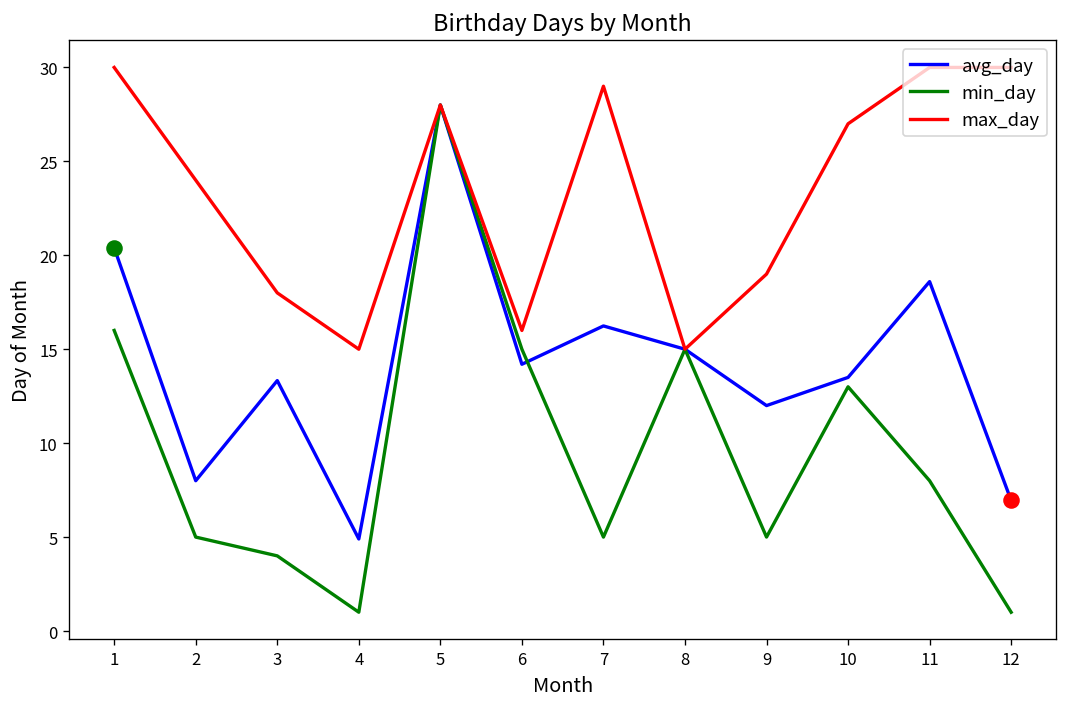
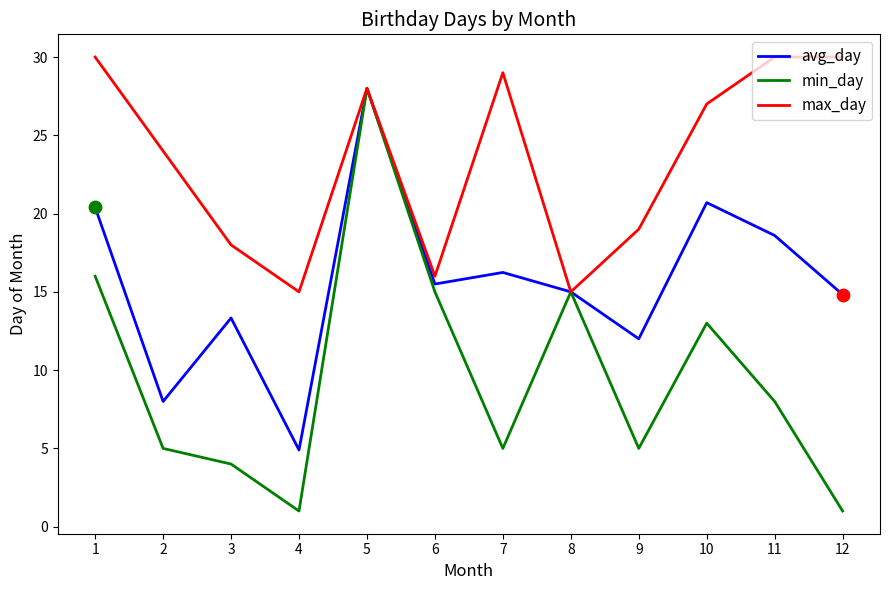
avg_day, 6: 14.2 -> 15.5
avg_day, 10: 13.5 -> 20.7
avg_day, 12: 7.0 -> 14.8
